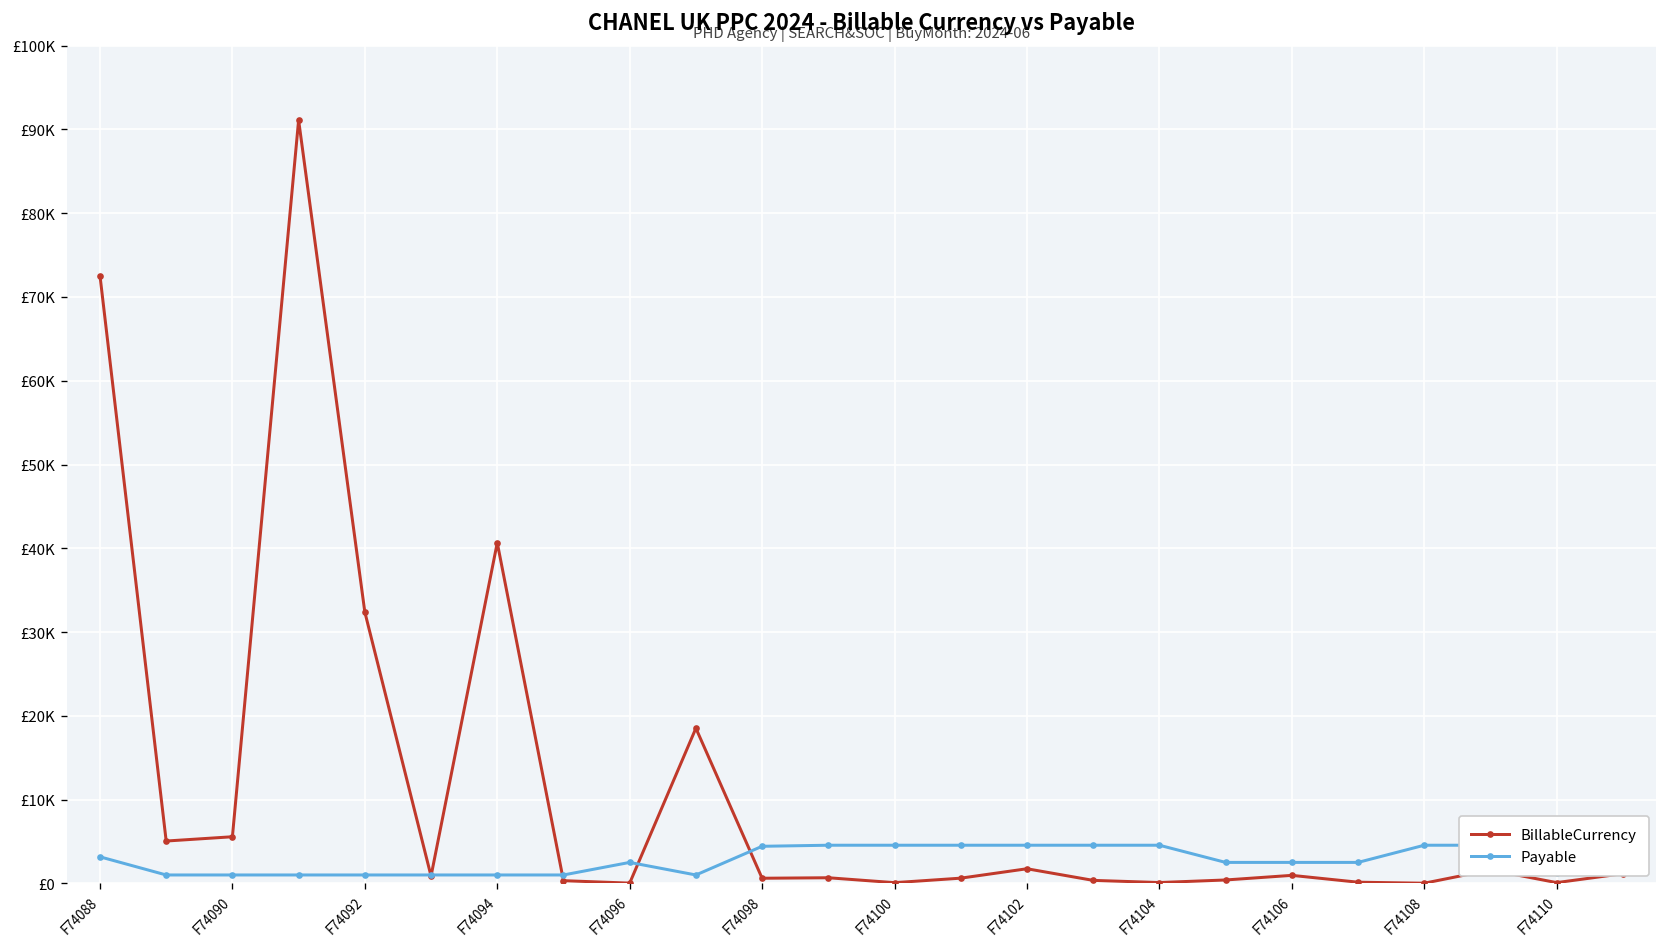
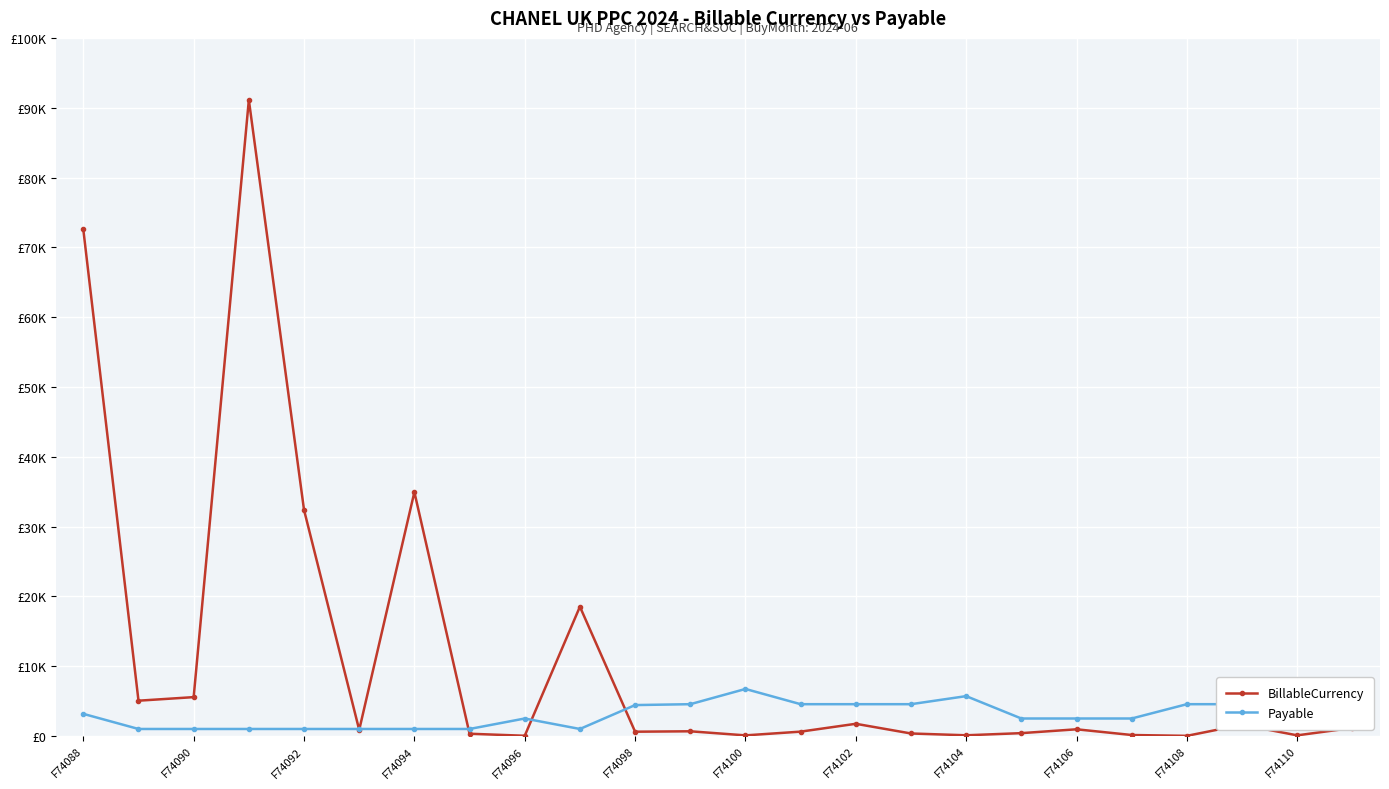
BillableCurrency, F74094: £41000 -> £35000
Payable, F74100: £5000 -> £7000
Payable, F74104: £5000 -> £6000
